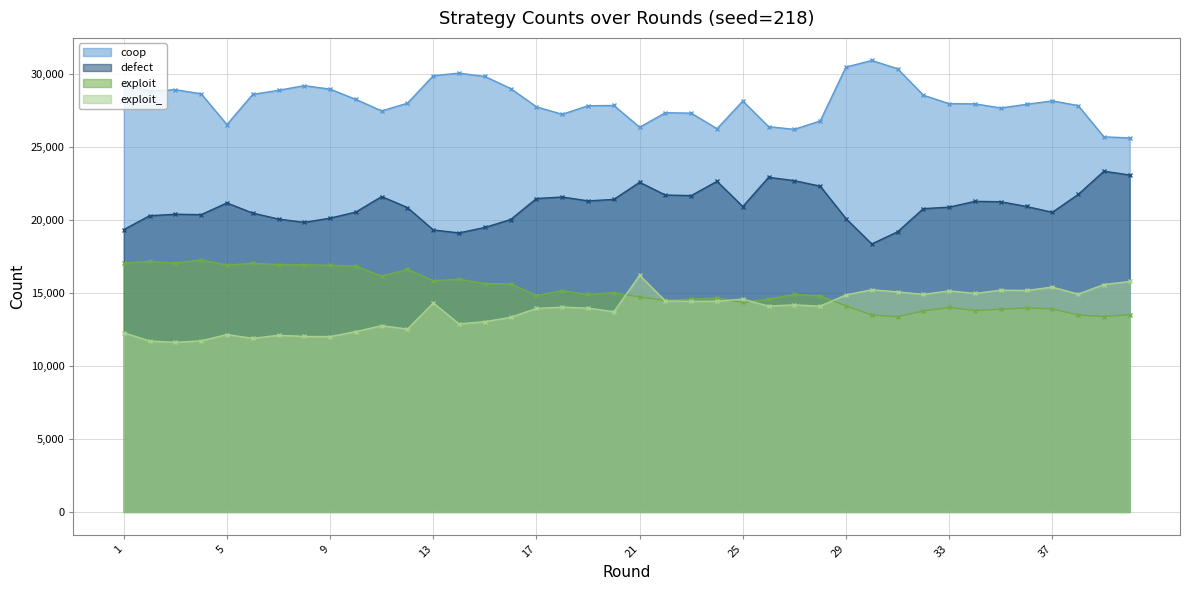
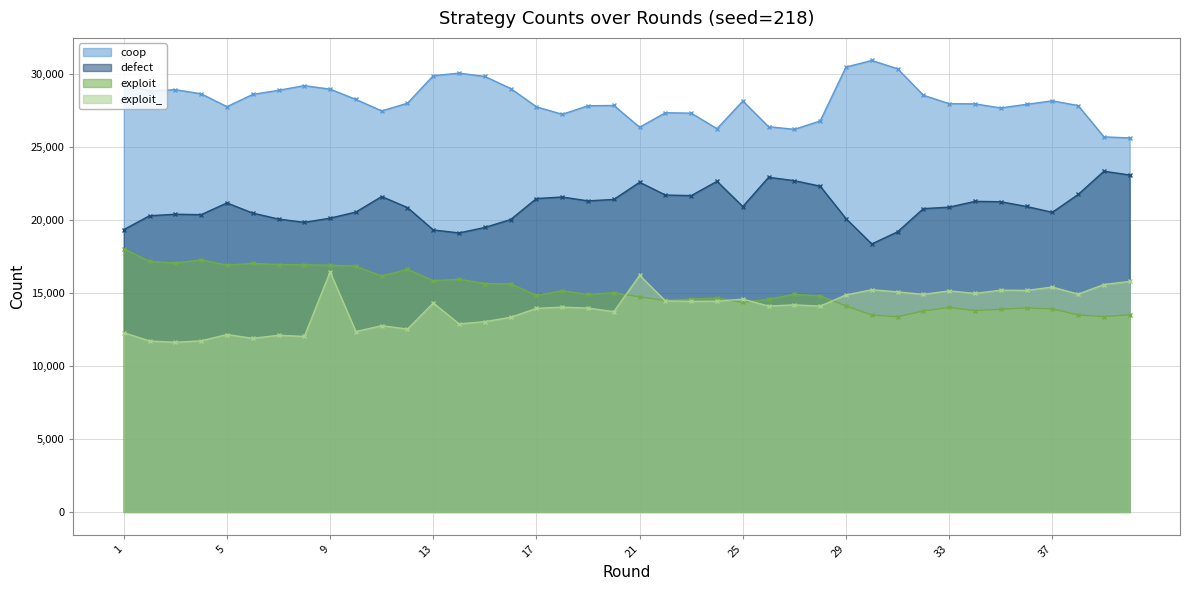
exploit, 1: 17,100 -> 18,000
coop, 5: 26,500 -> 27,800
exploit_, 9: 12,000 -> 16,400
